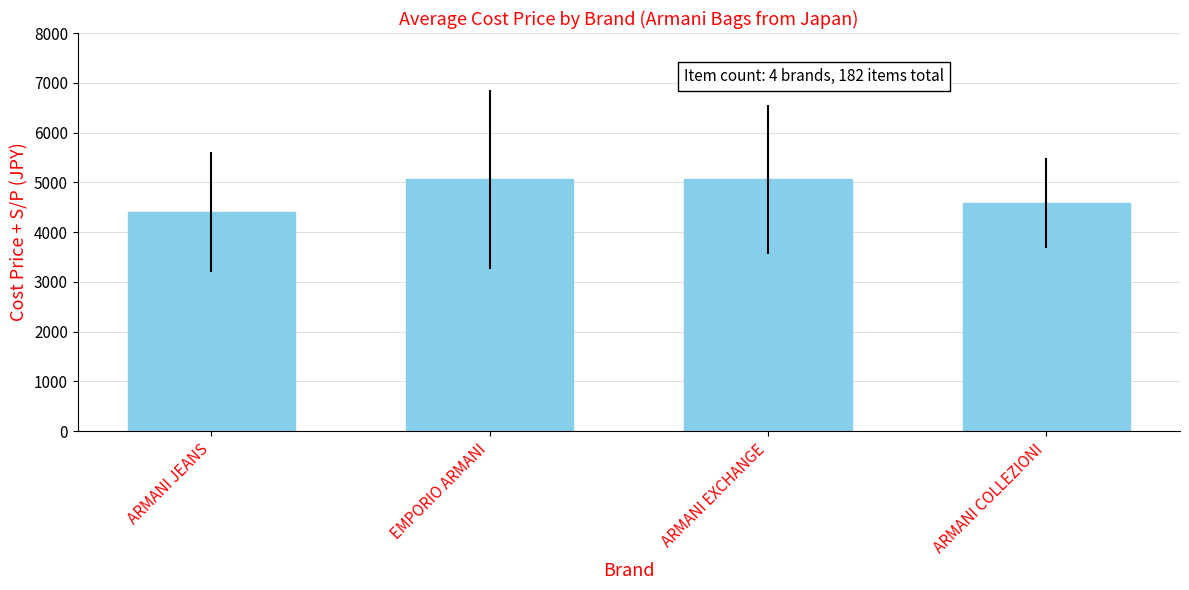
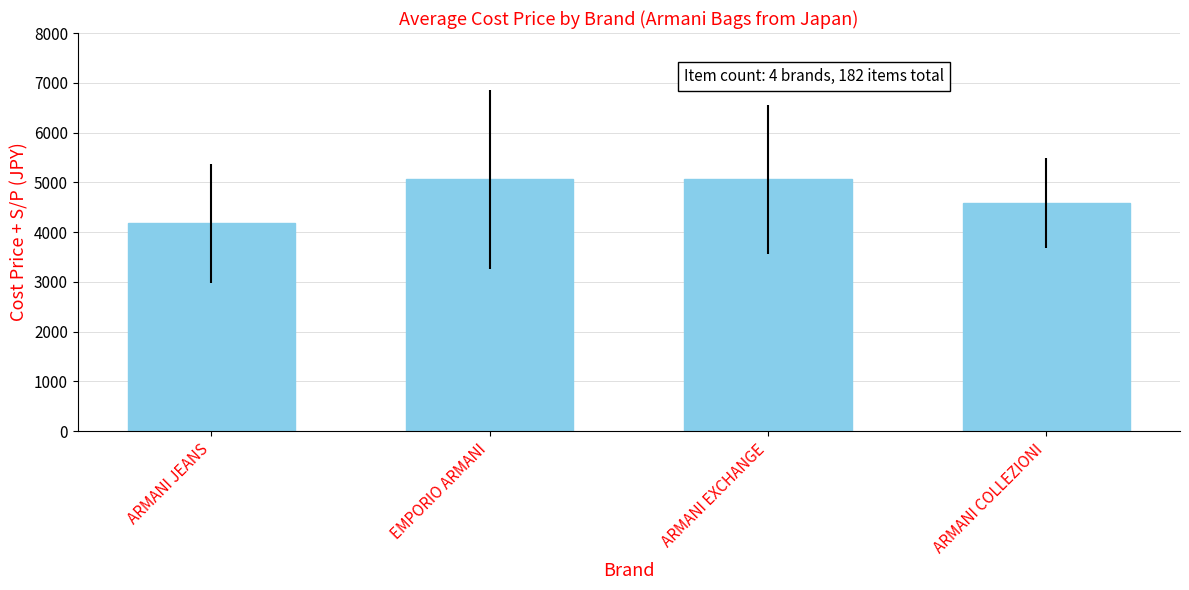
ARMANI JEANS: 4400 -> 4200
